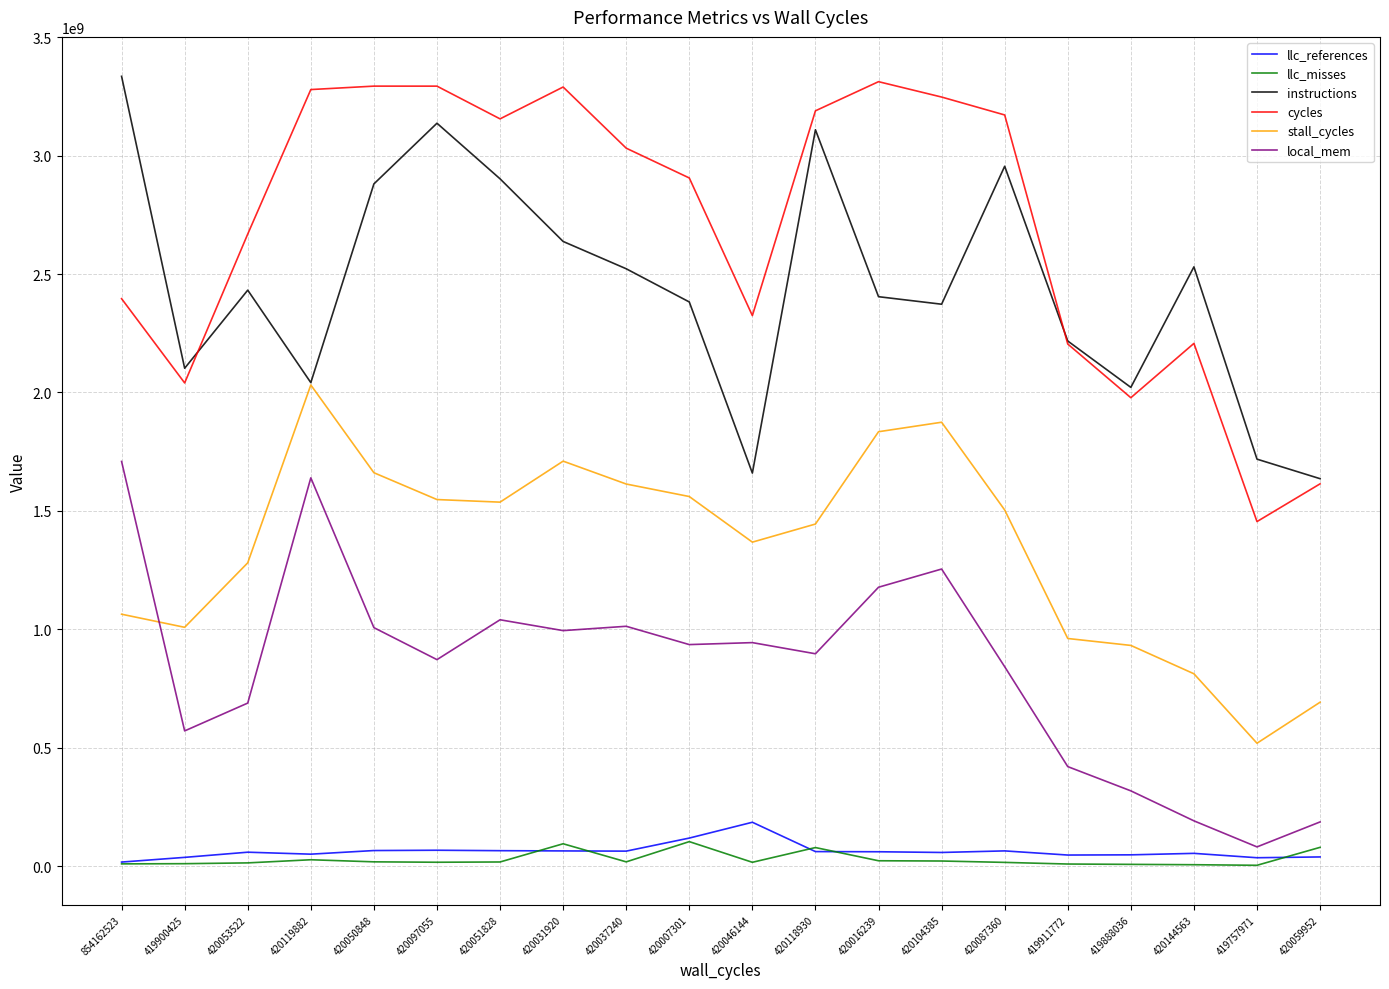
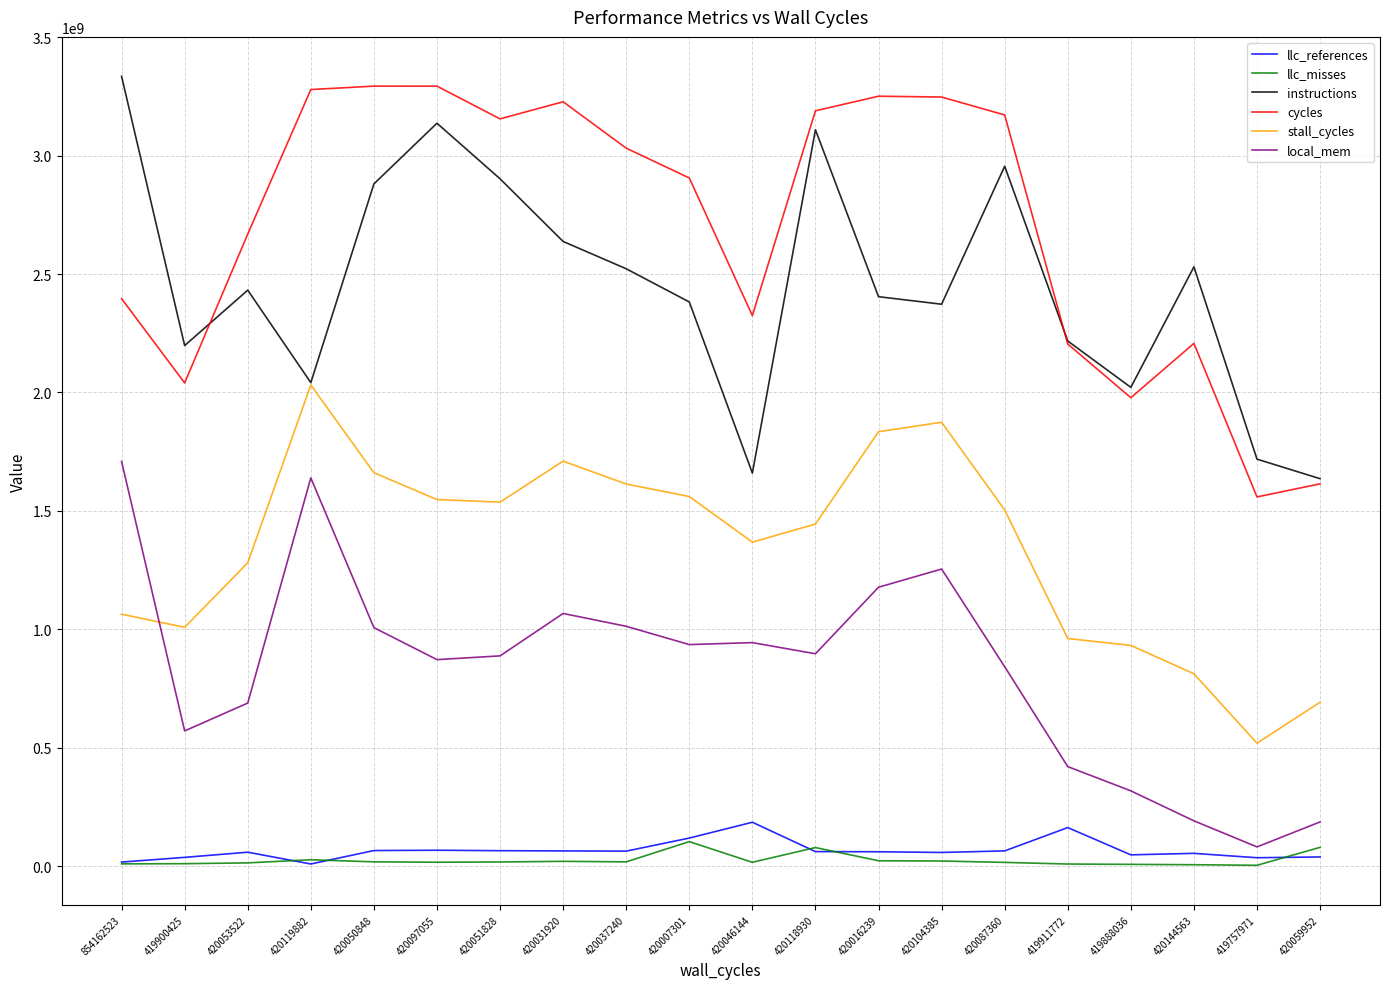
instructions, 419900425: 2100000000 -> 2200000000
llc_references, 420119882: 50000000 -> 10000000
local_mem, 420051828: 1040000000 -> 890000000
llc_misses, 420031920: 90000000 -> 20000000
cycles, 420031920: 3290000000 -> 3230000000
local_mem, 420031920: 990000000 -> 1070000000
cycles, 420016239: 3310000000 -> 3250000000
llc_references, 419911772: 50000000 -> 160000000
cycles, 419757971: 1450000000 -> 1560000000
